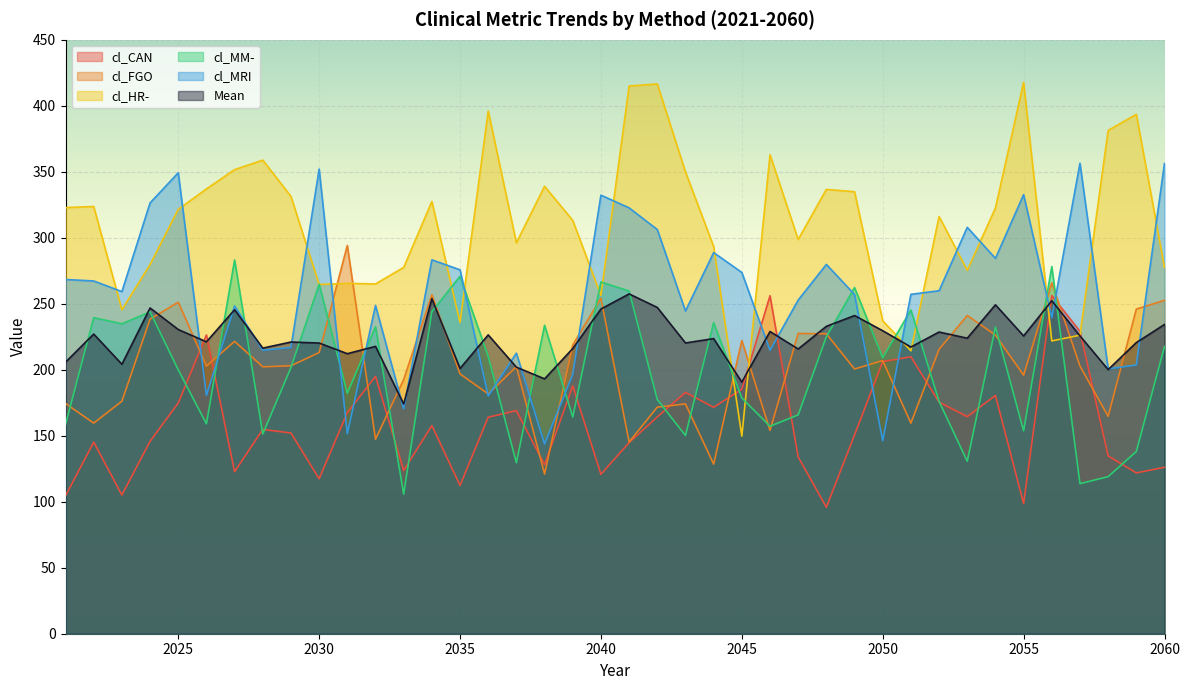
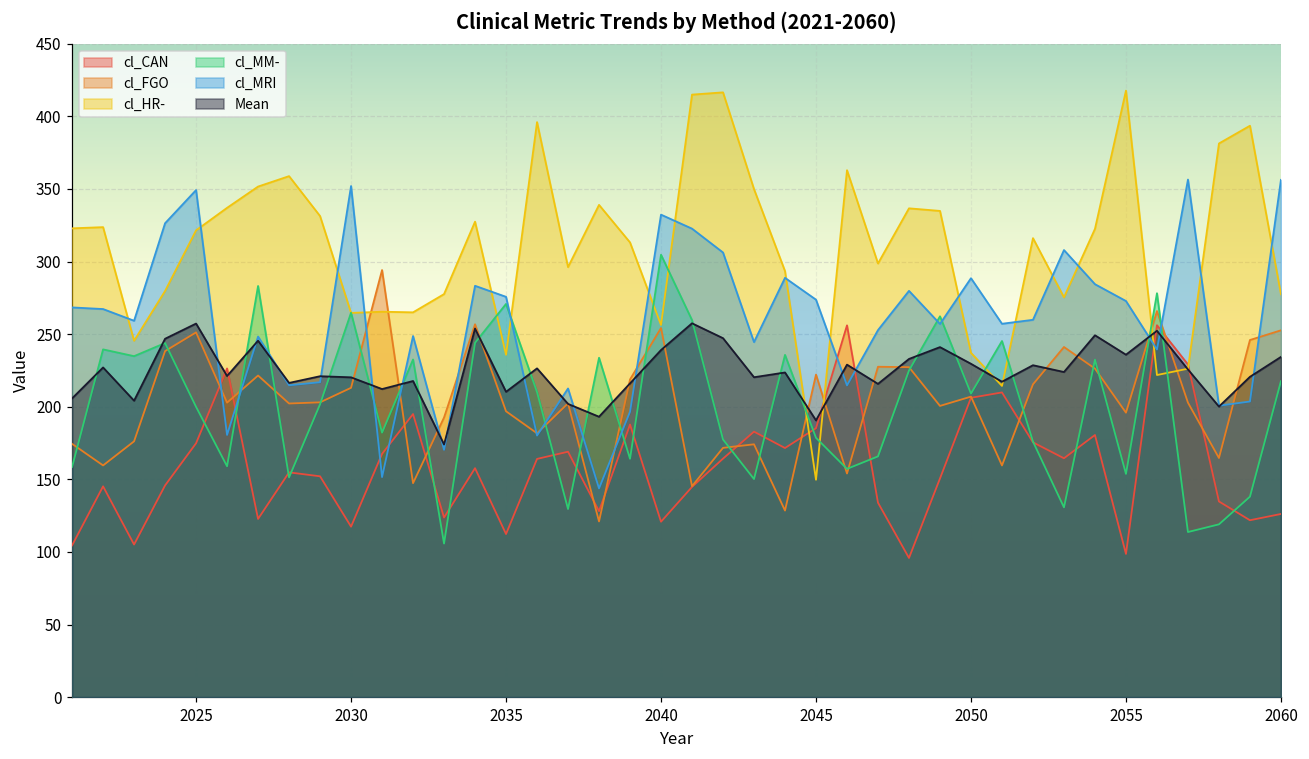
Mean, 2025: 231 -> 257
Mean, 2035: 201 -> 210
cl_MM-, 2040: 267 -> 305
Mean, 2040: 246 -> 239
cl_MRI, 2050: 146 -> 289
cl_MRI, 2055: 333 -> 273
Mean, 2055: 226 -> 236
